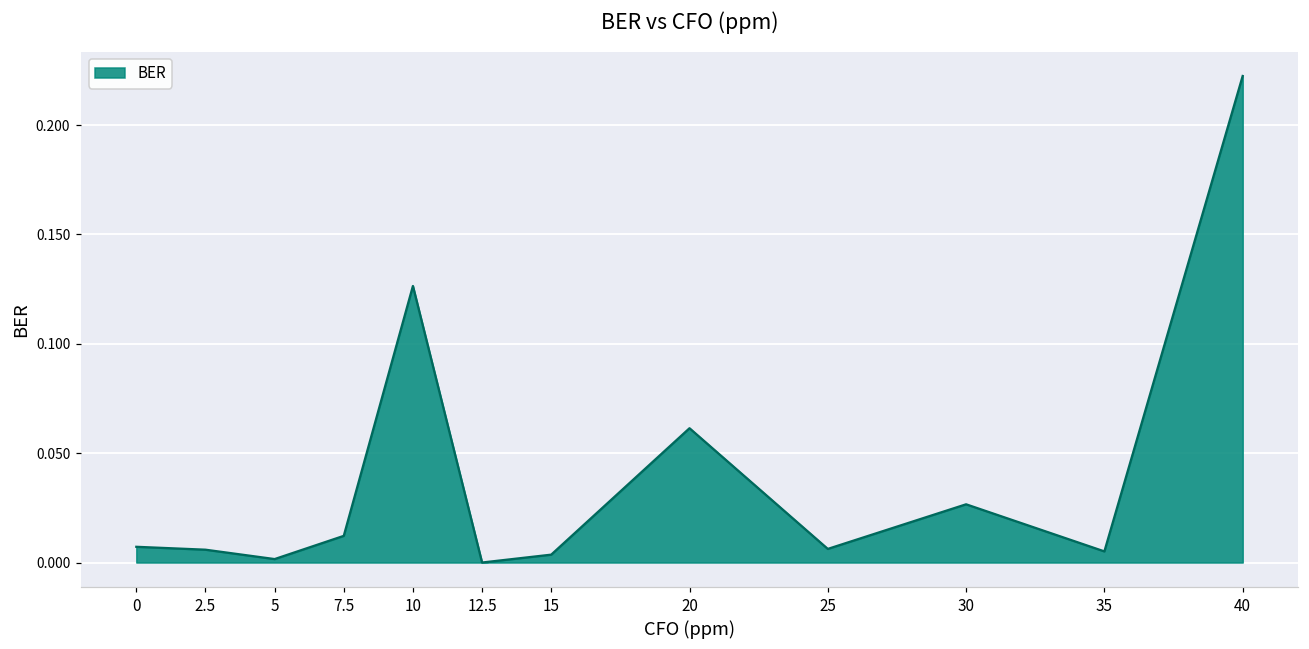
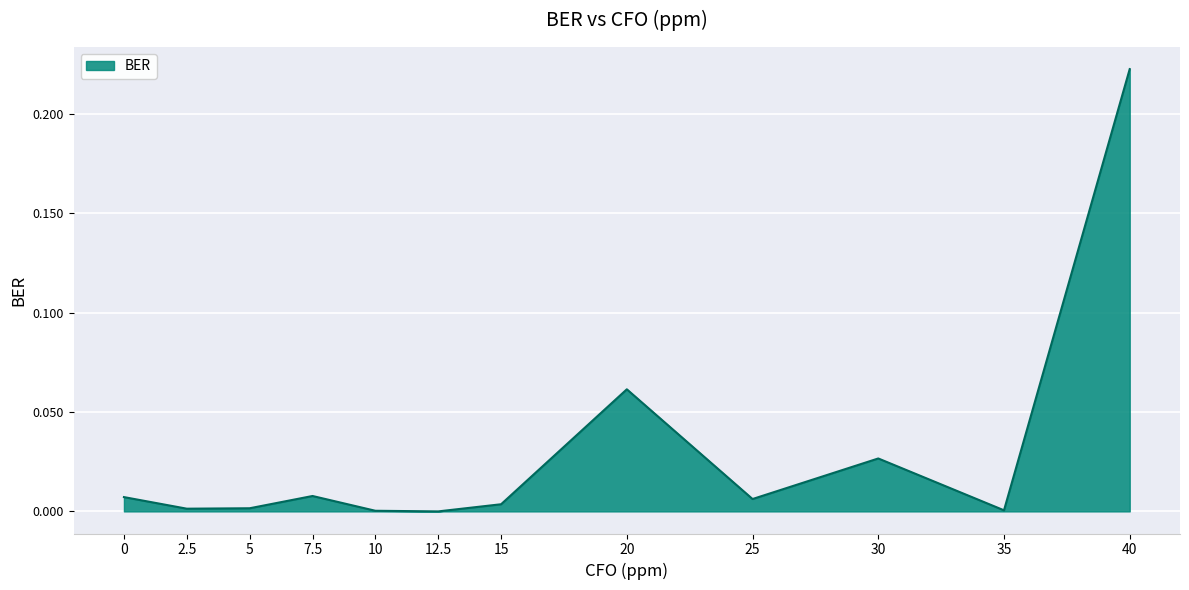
2.5: 0.006 -> 0.001
7.5: 0.012 -> 0.008
10: 0.126 -> 0.000
35: 0.005 -> 0.001
